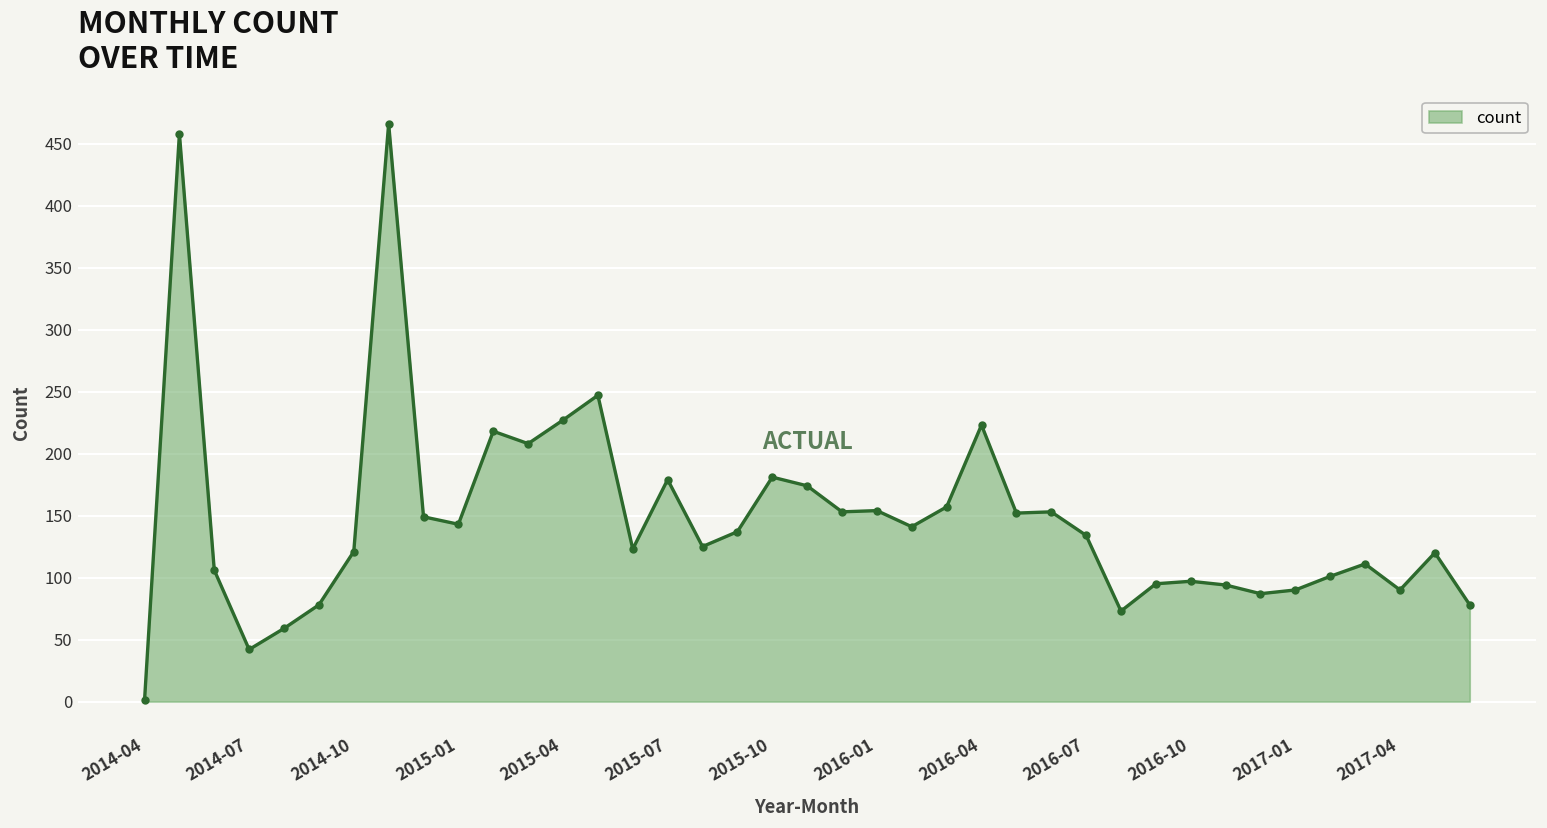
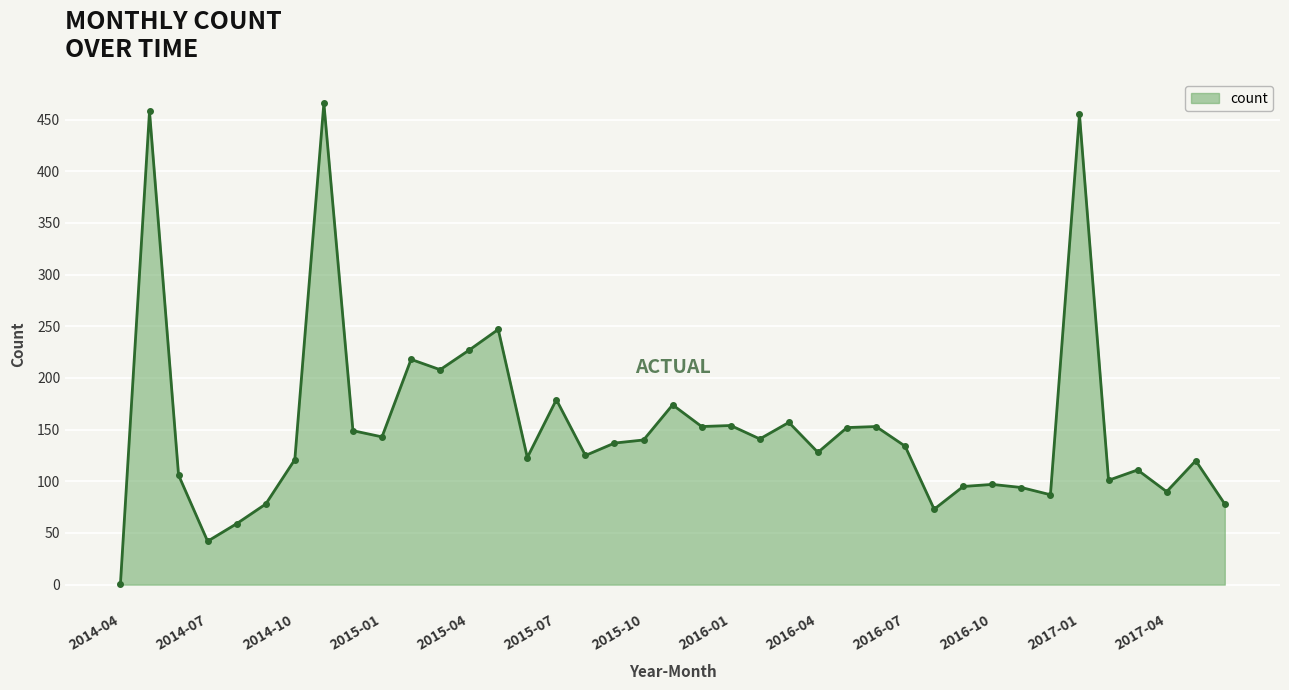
2015-10: 181 -> 140
2016-04: 223 -> 128
2017-01: 90 -> 455
